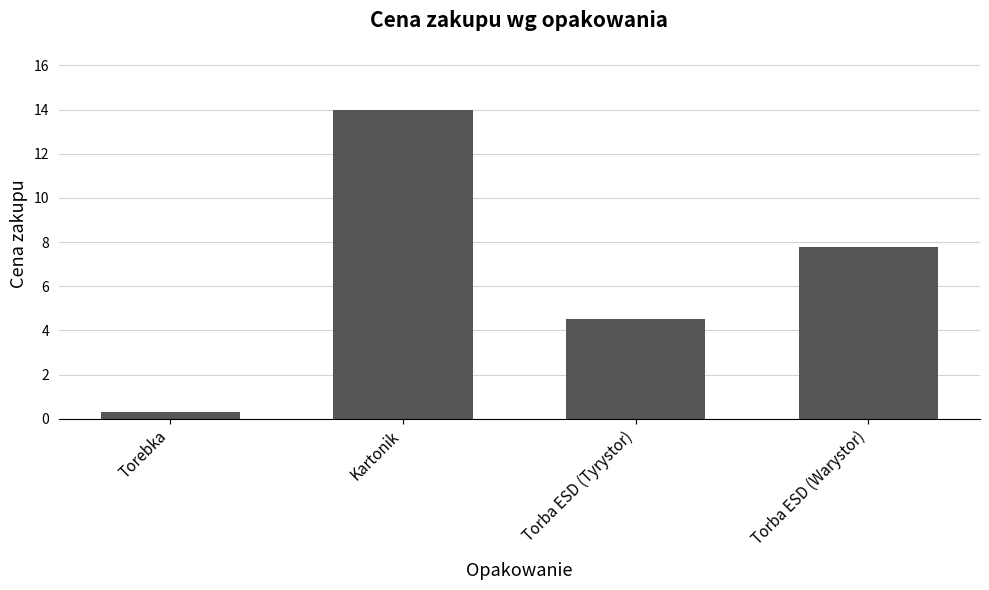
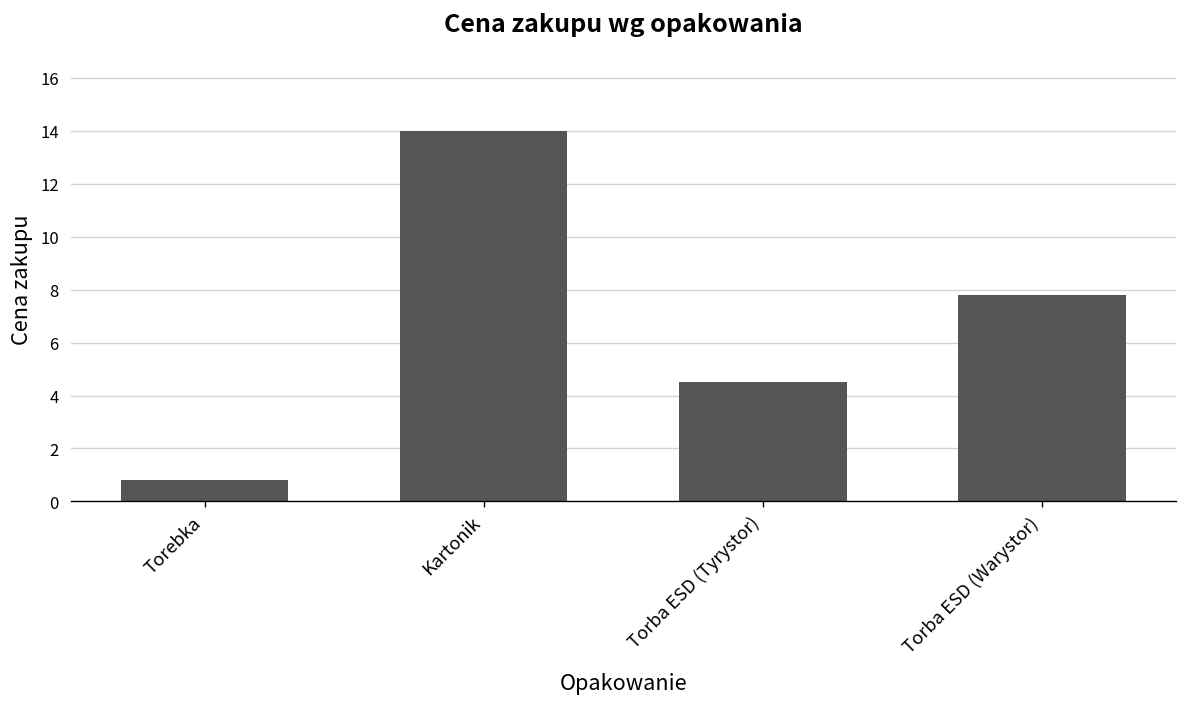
Torebka: 0.3 -> 0.8
